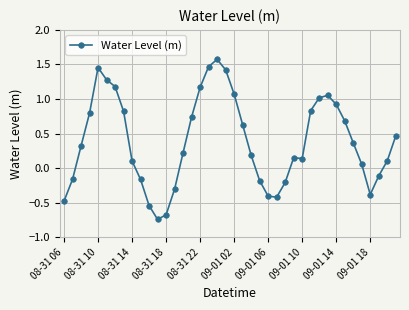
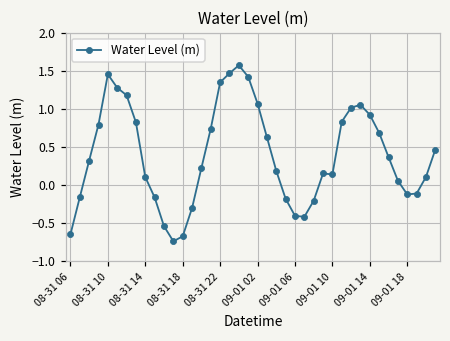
08-31 06: -0.5 -> -0.6
08-31 22: 1.2 -> 1.3
09-01 18: -0.4 -> -0.1
